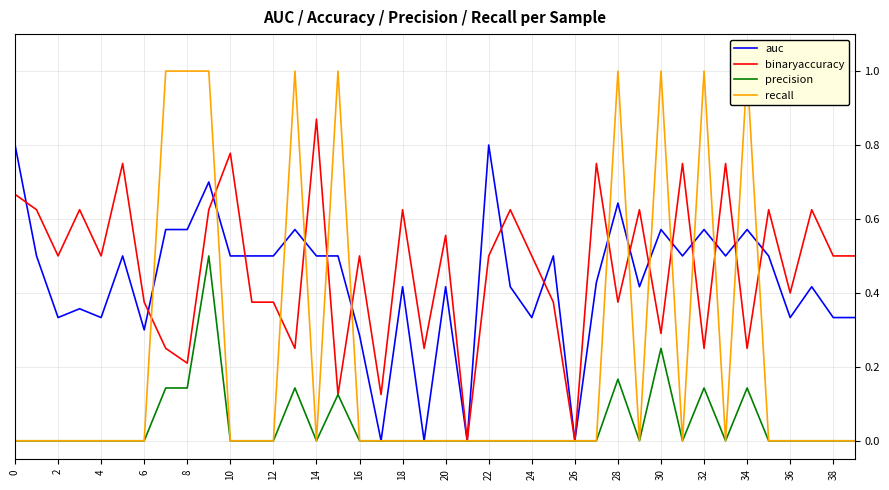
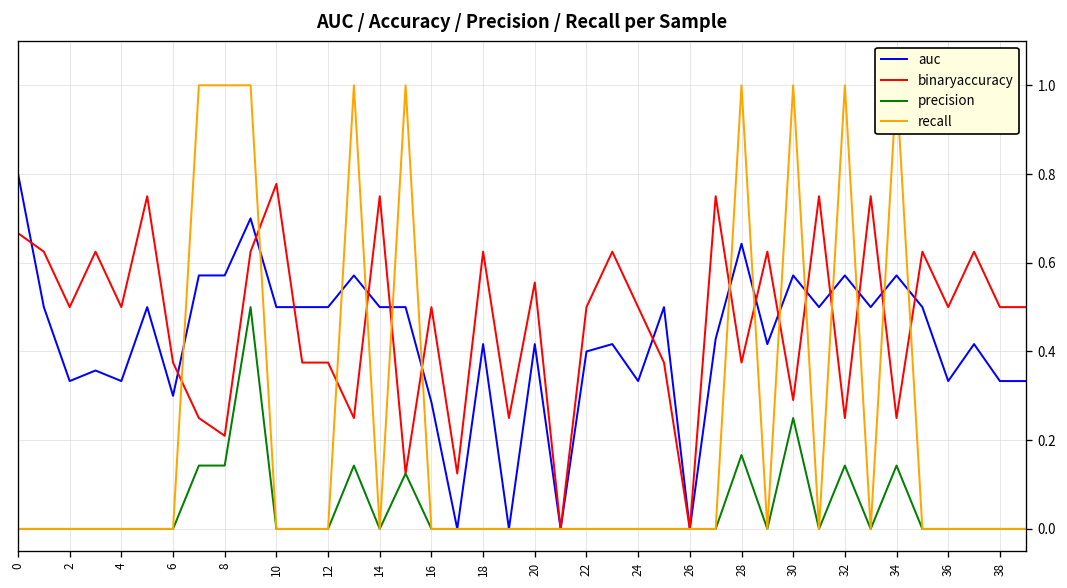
binaryaccuracy, 14: 0.87 -> 0.75
auc, 22: 0.8 -> 0.4
binaryaccuracy, 36: 0.4 -> 0.5
